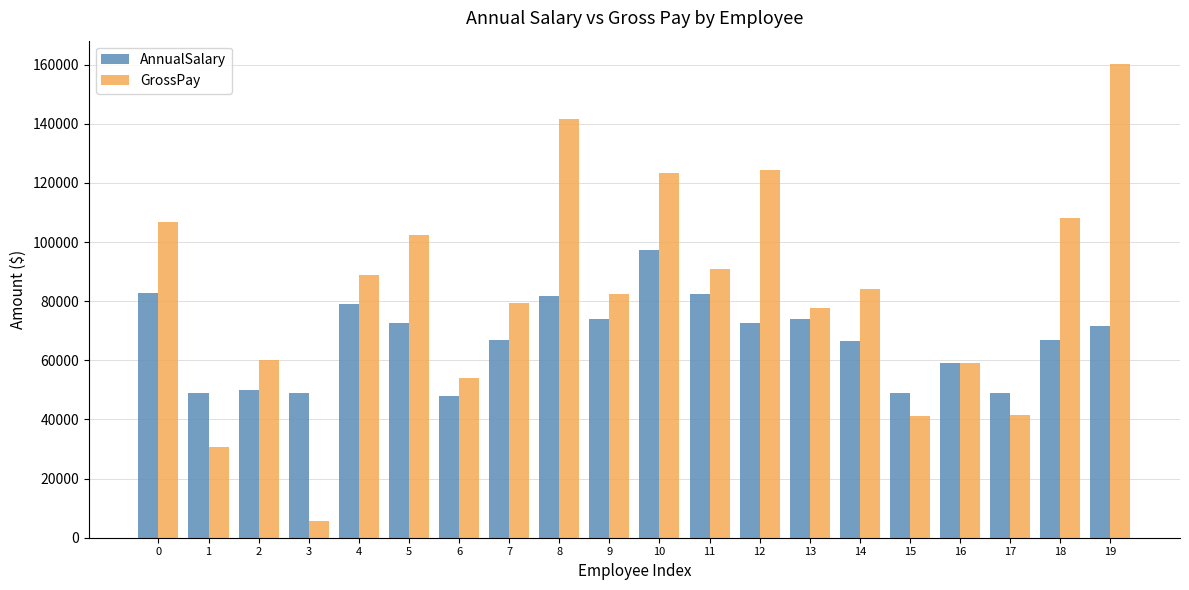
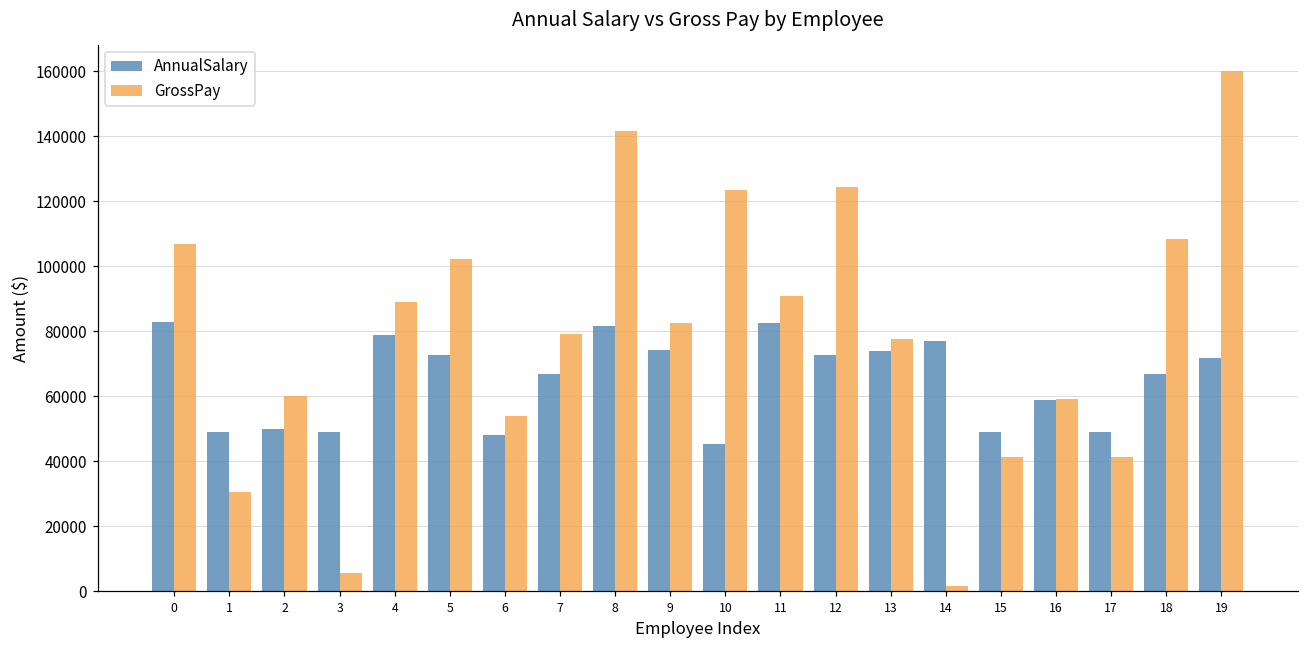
AnnualSalary, 10: 97000 -> 45000
AnnualSalary, 14: 66000 -> 77000
GrossPay, 14: 84000 -> 2000
